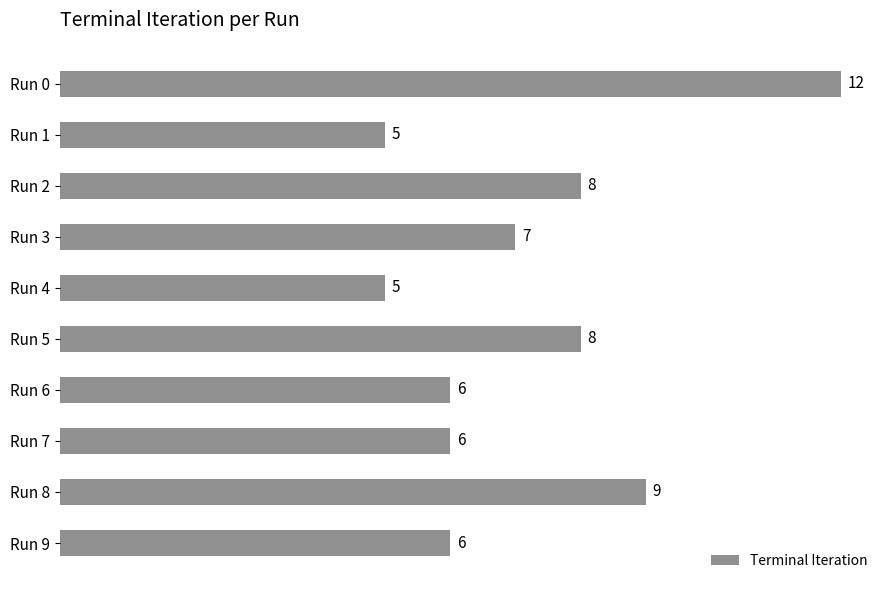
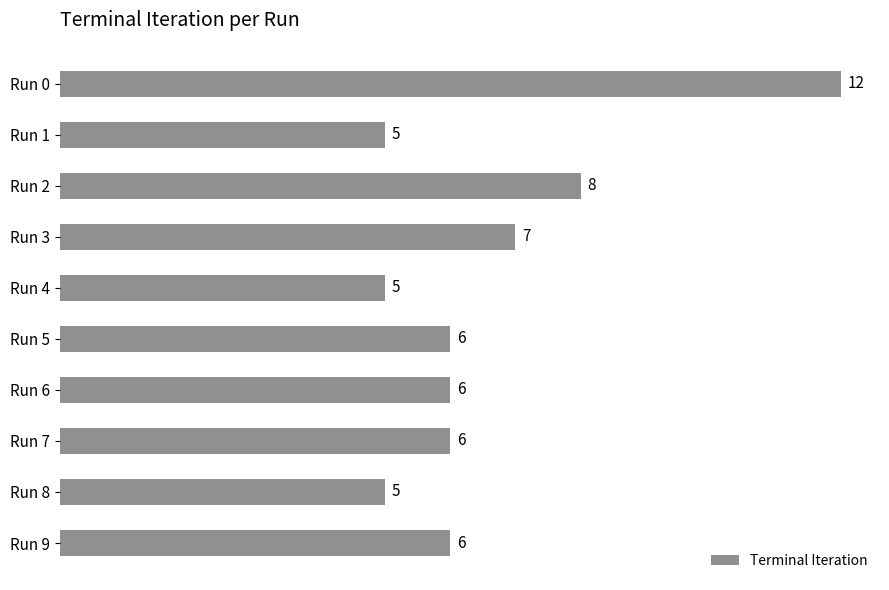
Run 5: 8 -> 6
Run 8: 9 -> 5
